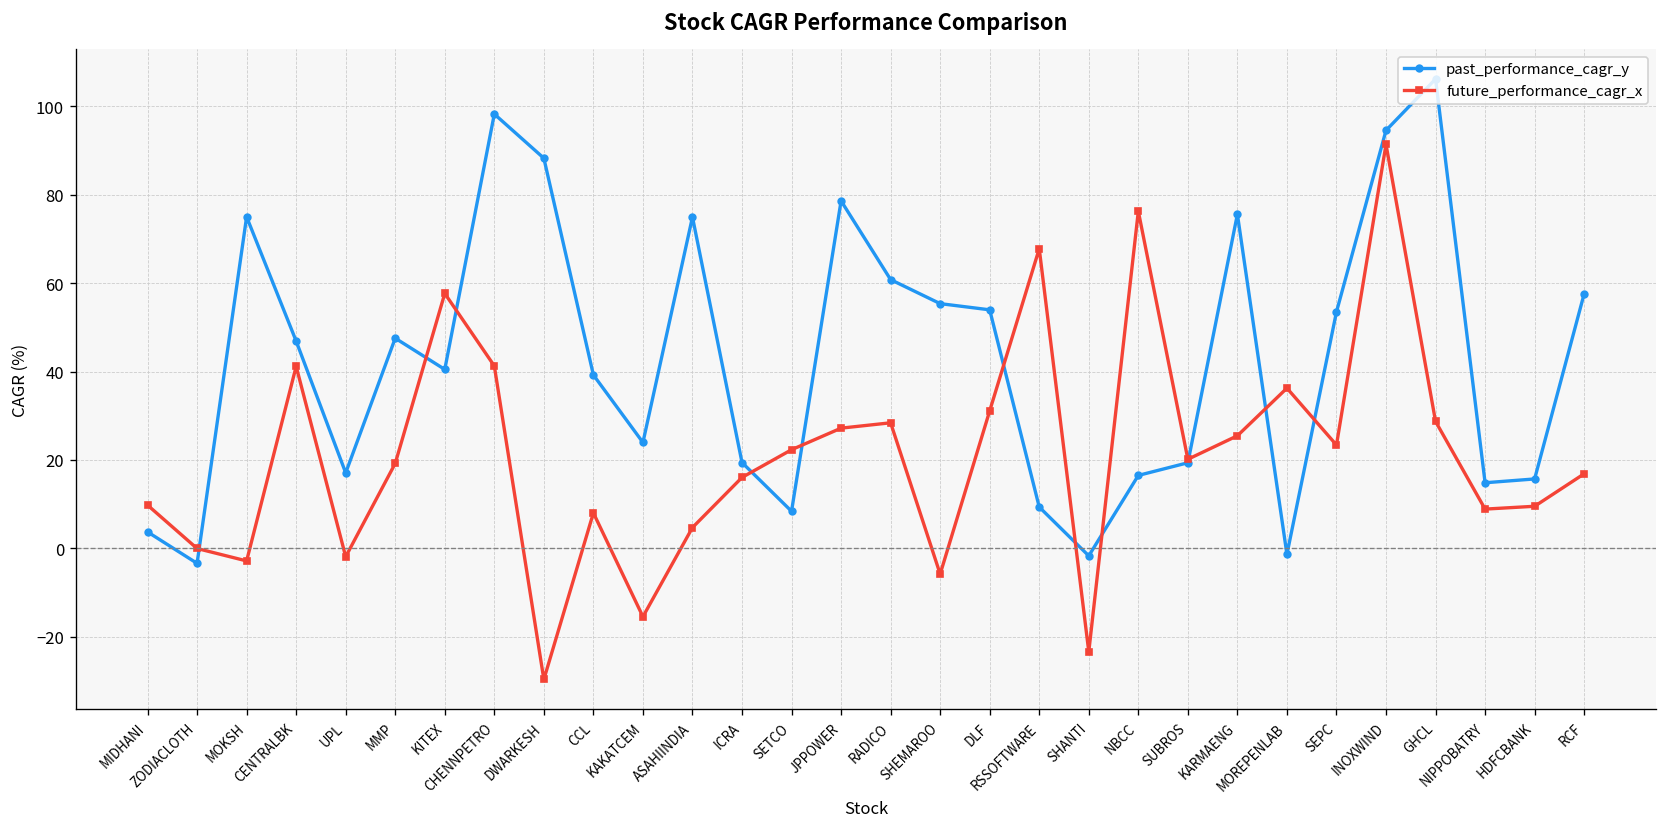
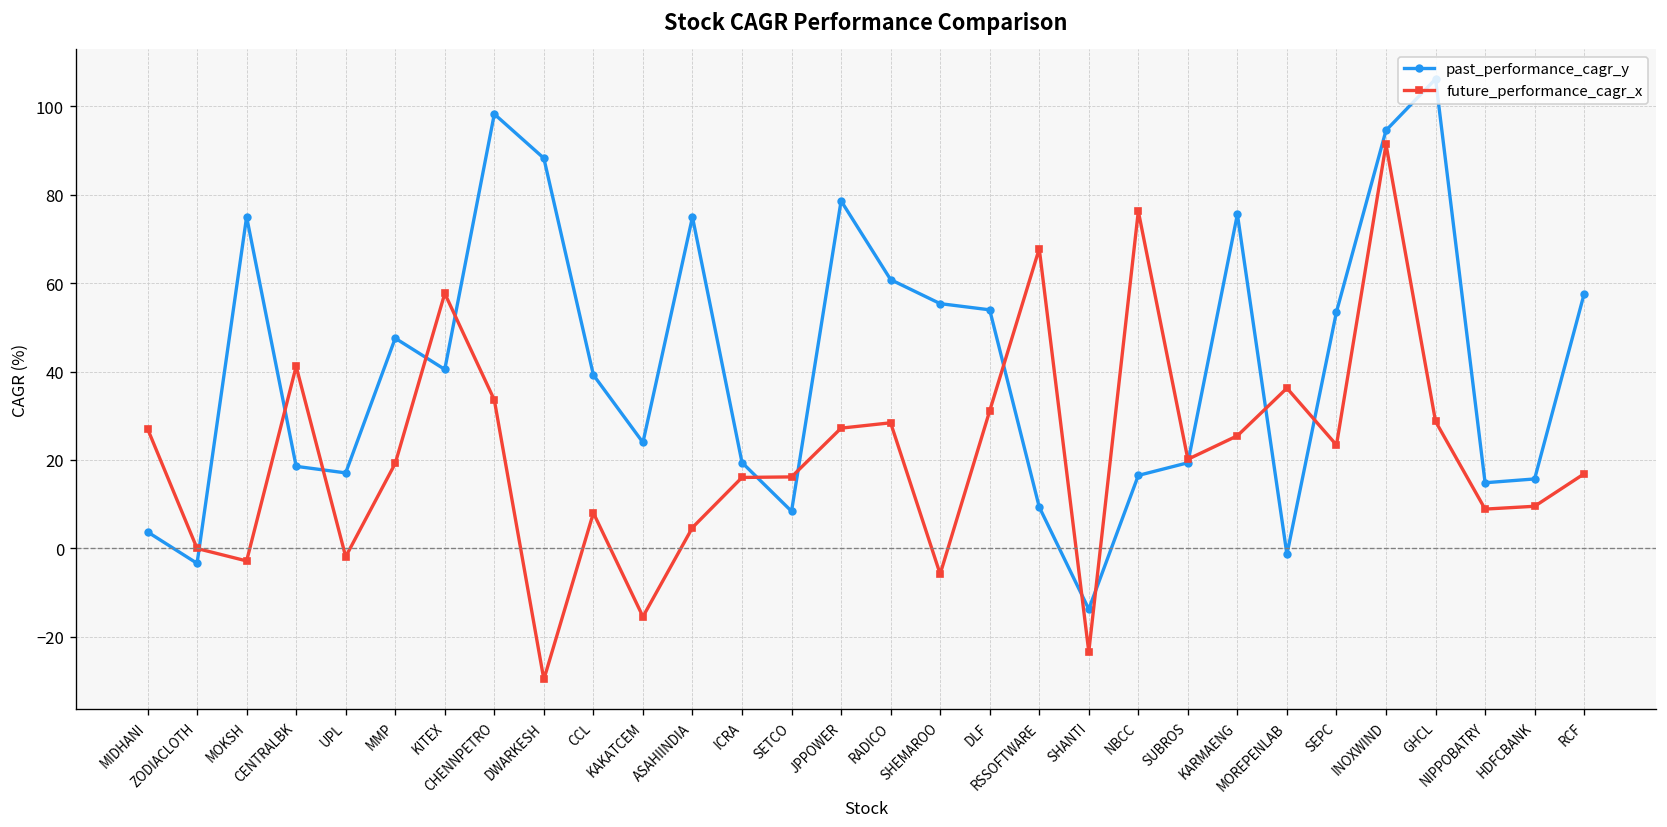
future_performance_cagr_x, MIDHANI: 10 -> 27
past_performance_cagr_y, CENTRALBK: 47 -> 19
future_performance_cagr_x, CHENNPETRO: 41 -> 34
future_performance_cagr_x, SETCO: 22 -> 16
past_performance_cagr_y, SHANTI: -2 -> -14
